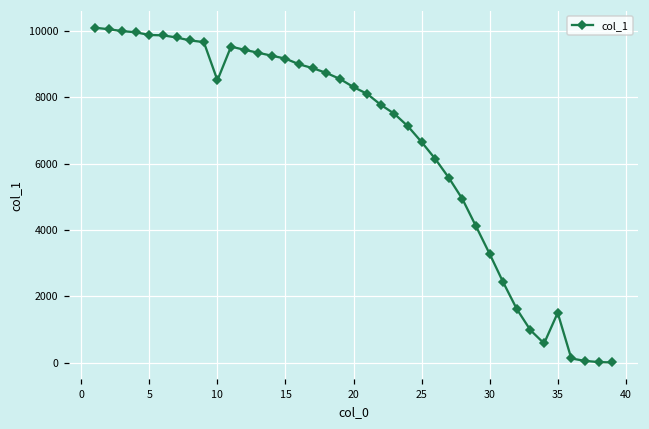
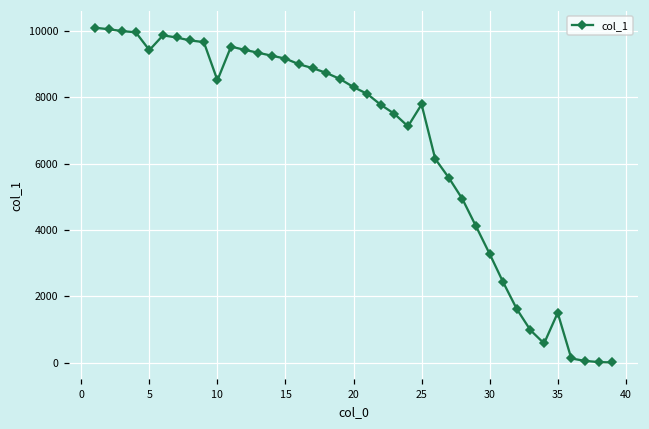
5: 9900 -> 9400
25: 6700 -> 7800
